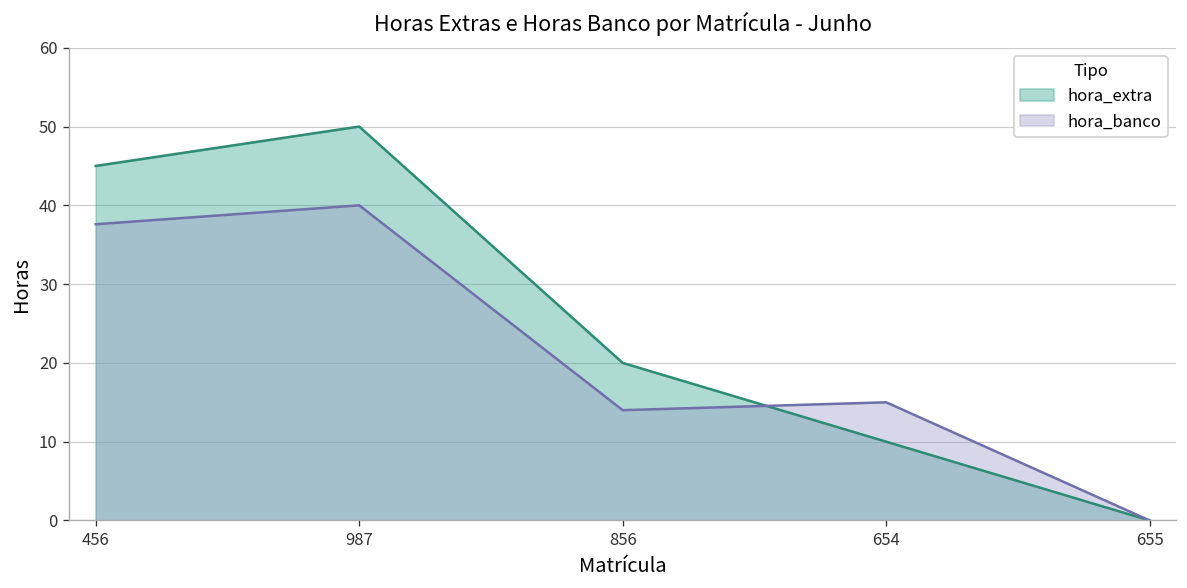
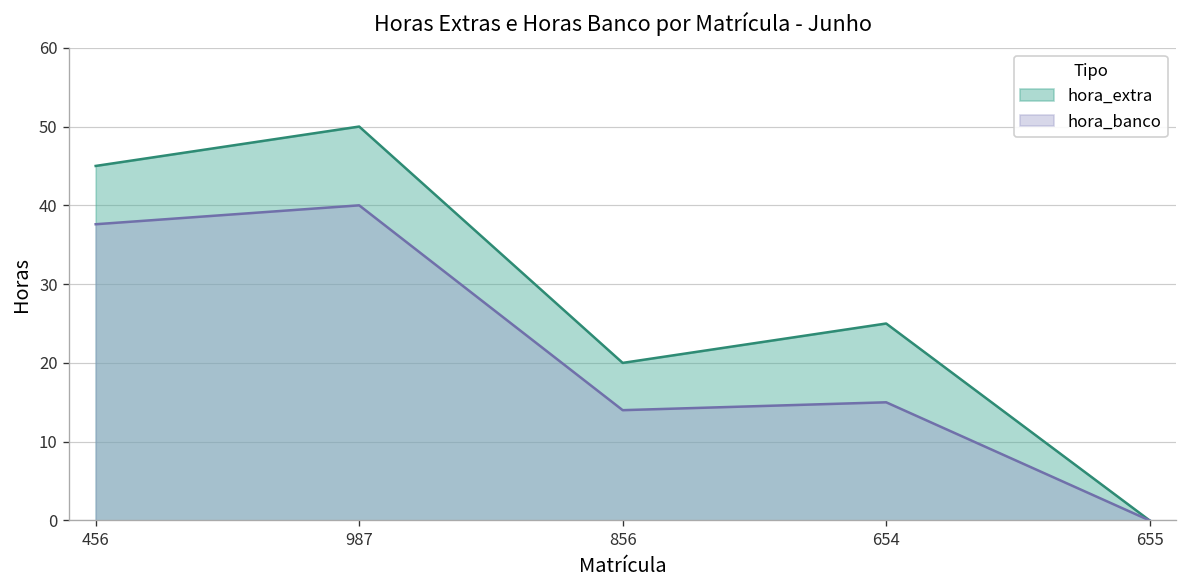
hora_extra, 654: 10 -> 25
